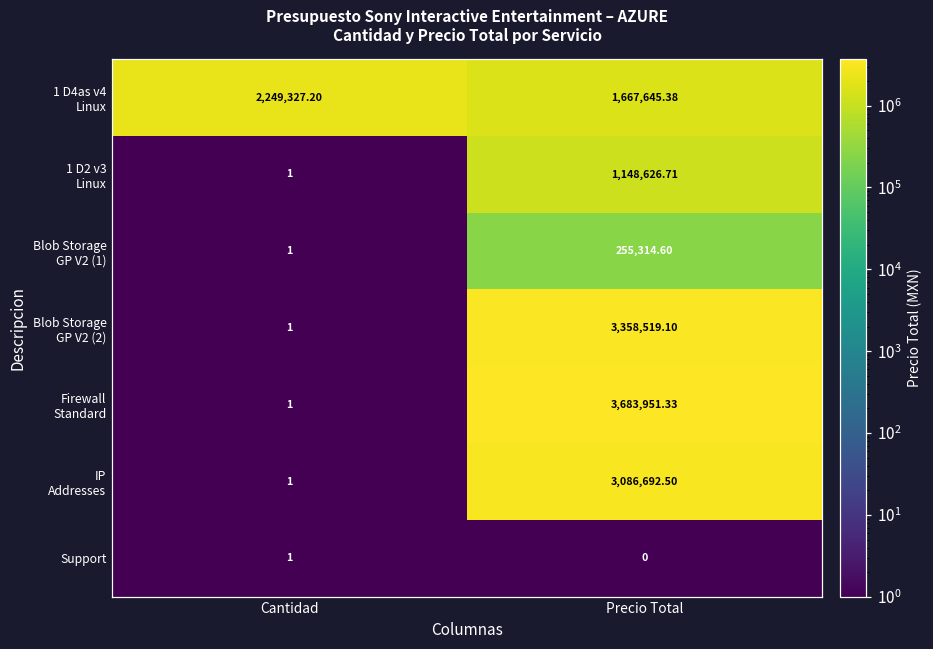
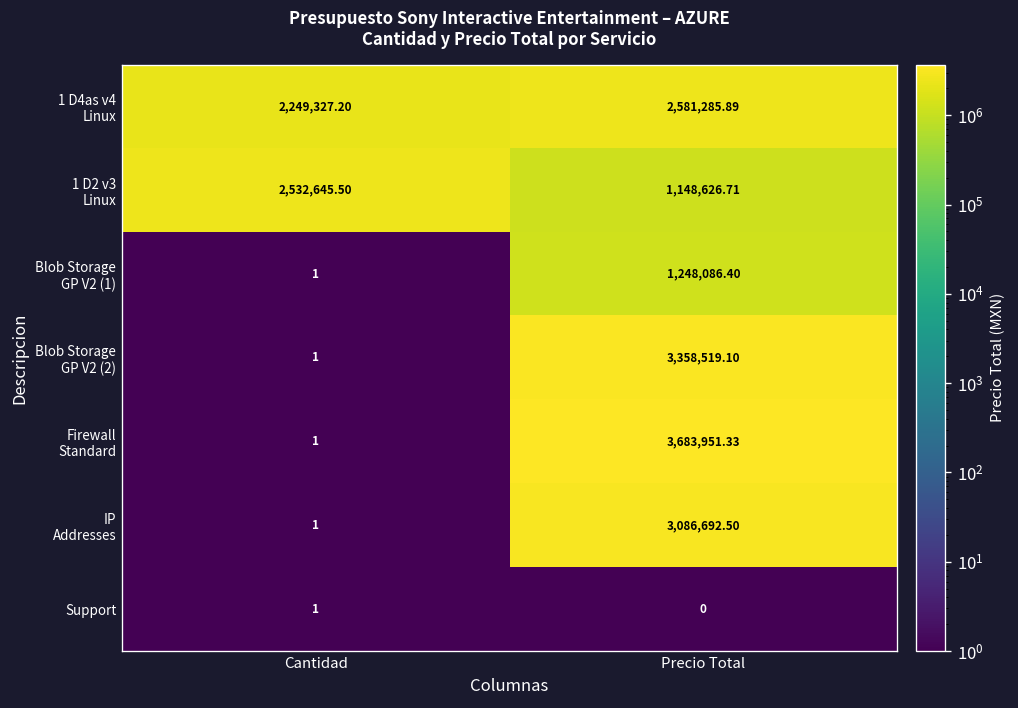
1 D4as v4 Linux, Precio Total: 1,667,645.38 -> 2,581,285.89
1 D2 v3 Linux, Cantidad: 1 -> 2,532,645.50
Blob Storage GP V2 (1), Precio Total: 255,314.60 -> 1,248,086.40
